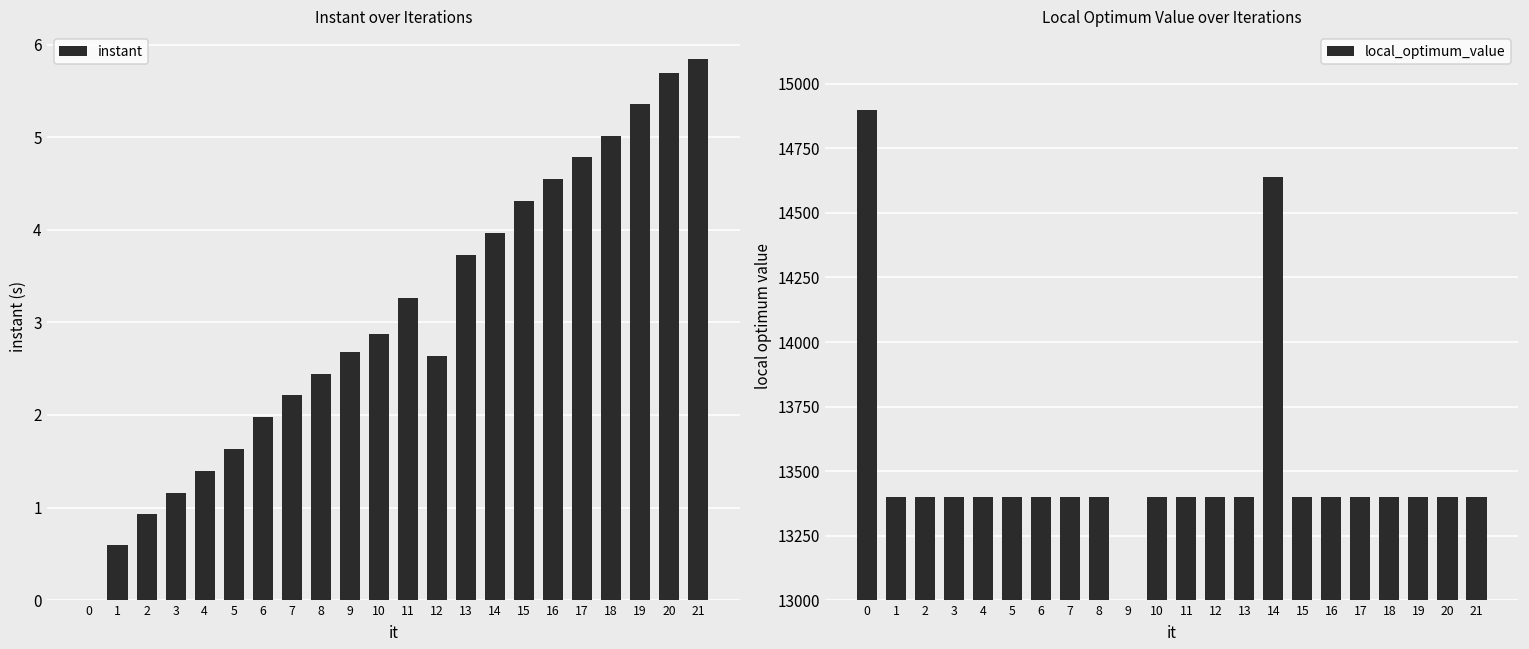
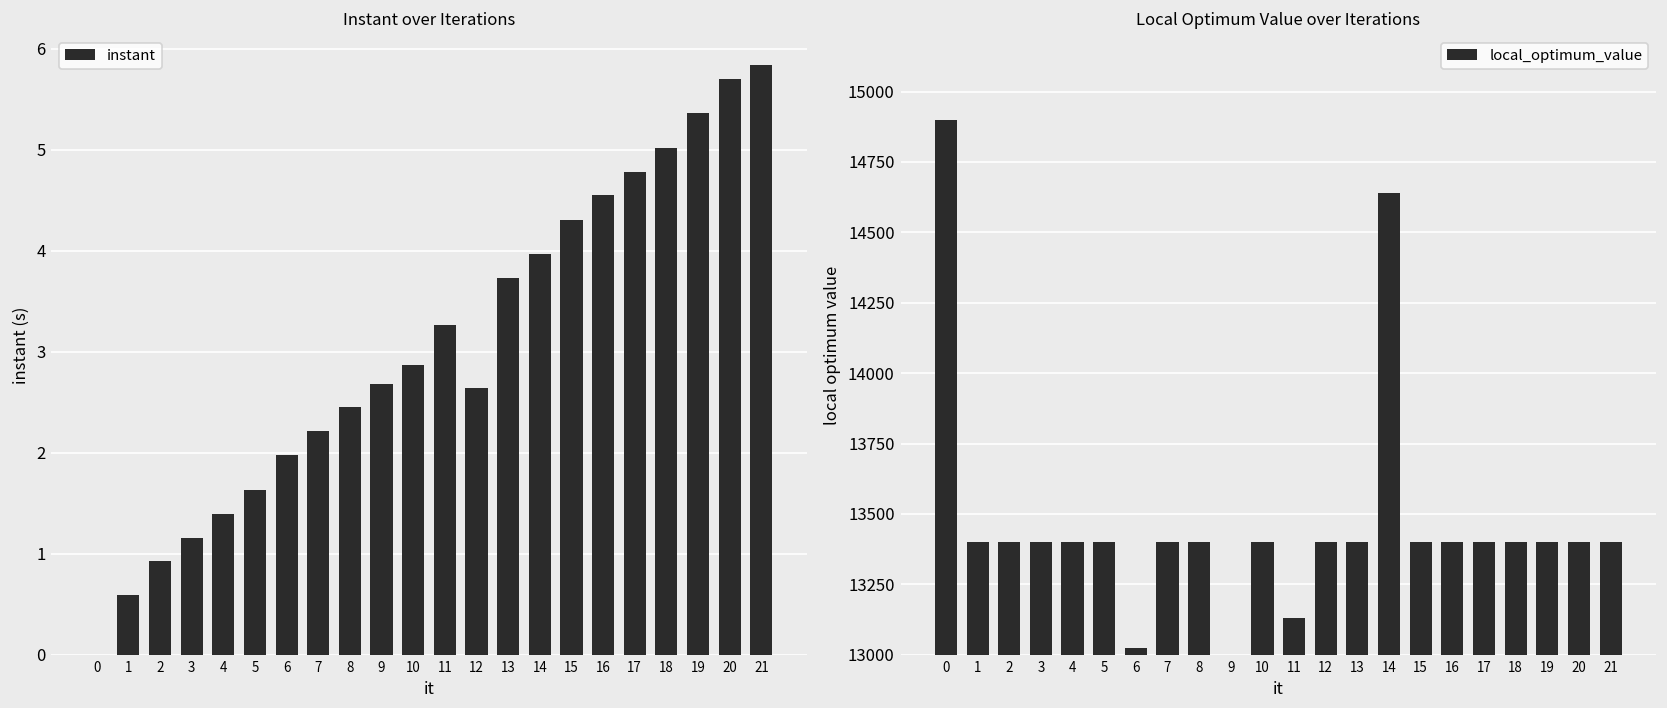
Local Optimum Value over Iterations, 6: 13400 -> 13020
Local Optimum Value over Iterations, 11: 13400 -> 13130
